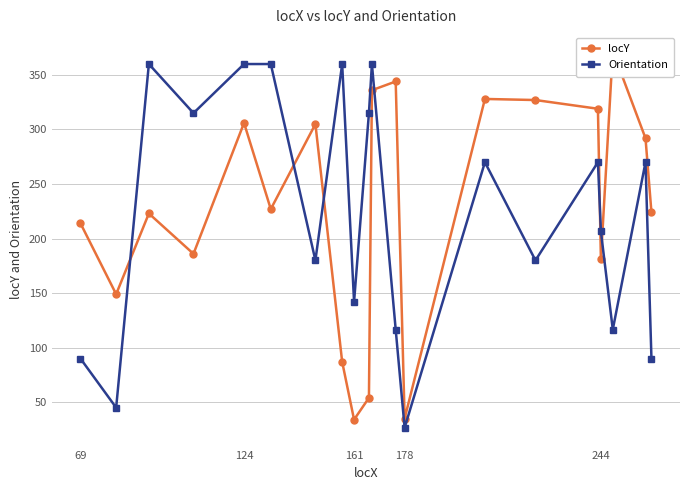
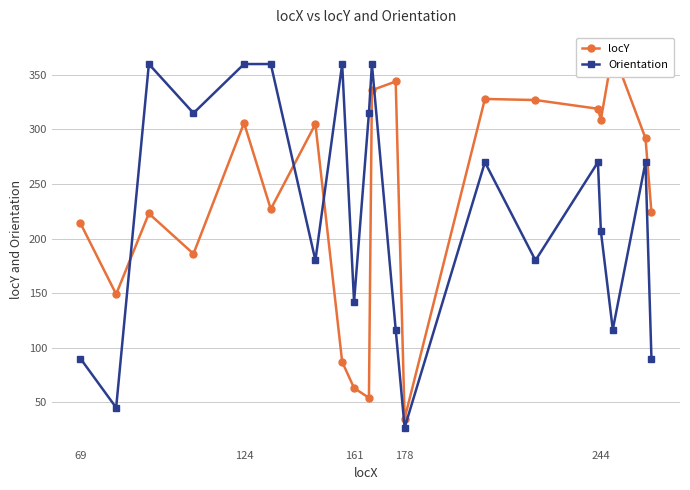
locY, 161: 34 -> 63
locY, 244: 181 -> 309
